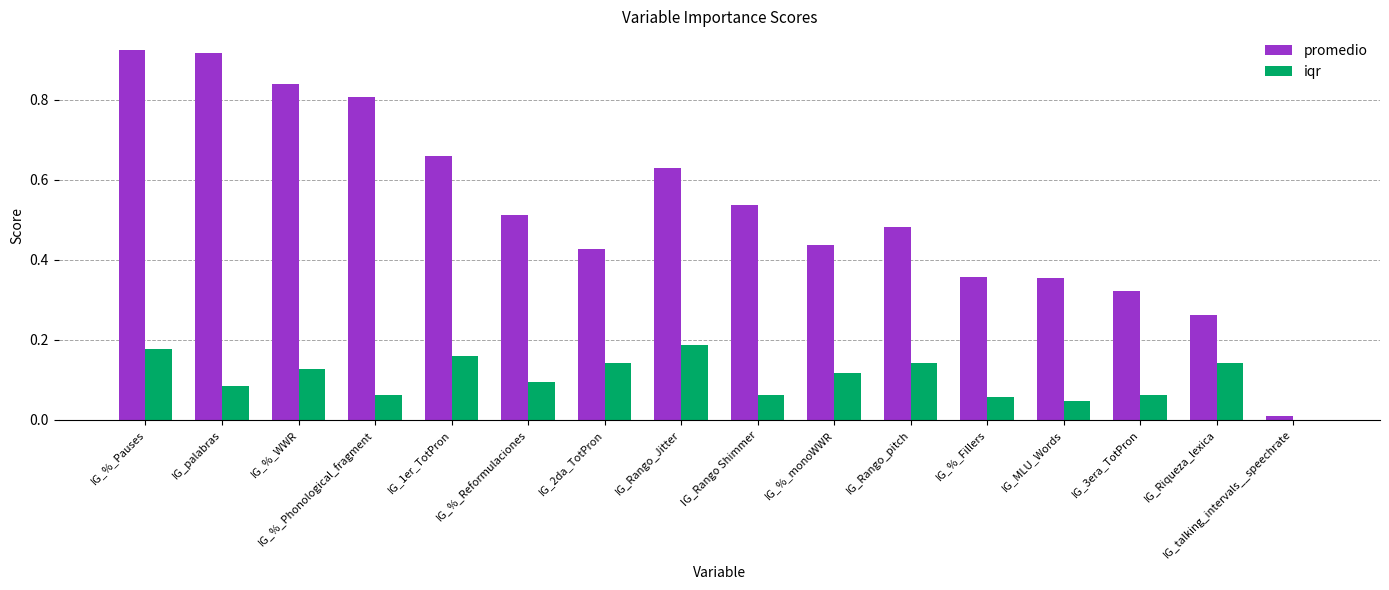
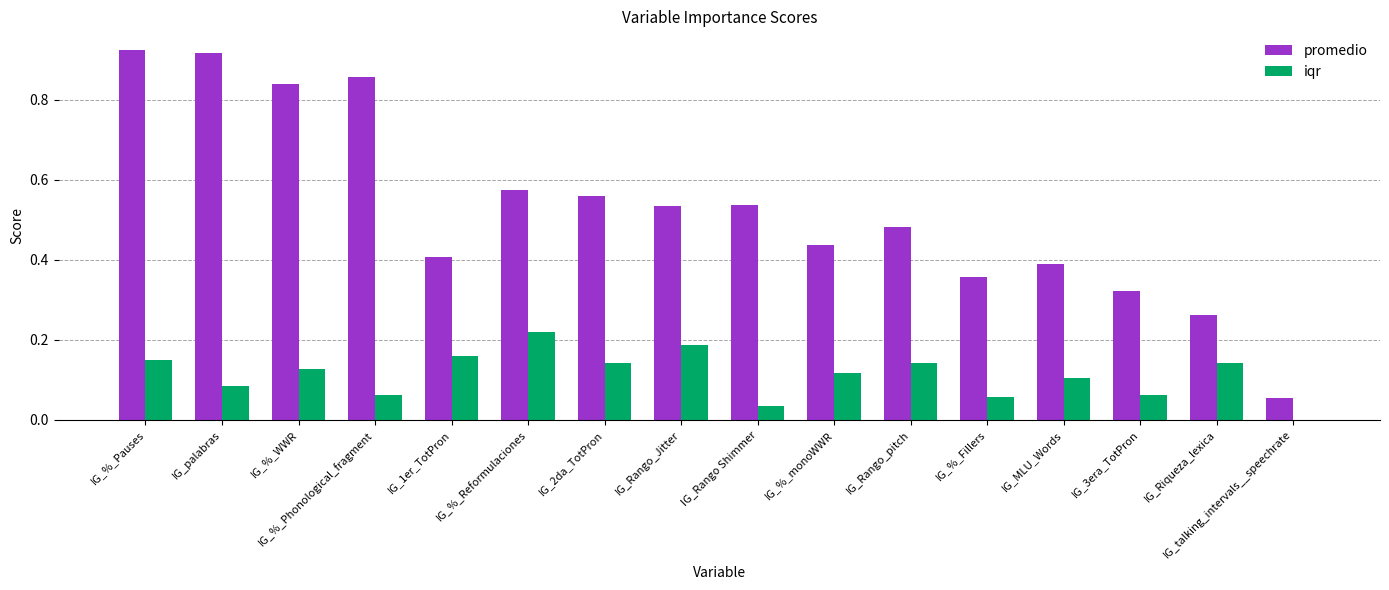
iqr, IG_%_Pauses: 0.18 -> 0.15
promedio, IG_%_Phonological_fragment: 0.81 -> 0.86
promedio, IG_1er_TotPron: 0.66 -> 0.41
promedio, IG_%_Reformulaciones: 0.51 -> 0.58
iqr, IG_%_Reformulaciones: 0.09 -> 0.22
promedio, IG_2da_TotPron: 0.43 -> 0.56
promedio, IG_Rango_Jitter: 0.63 -> 0.53
iqr, IG_Rango Shimmer: 0.06 -> 0.03
promedio, IG_MLU_Words: 0.35 -> 0.39
iqr, IG_MLU_Words: 0.05 -> 0.10
promedio, IG_talking_intervals__speechrate: 0.01 -> 0.05
